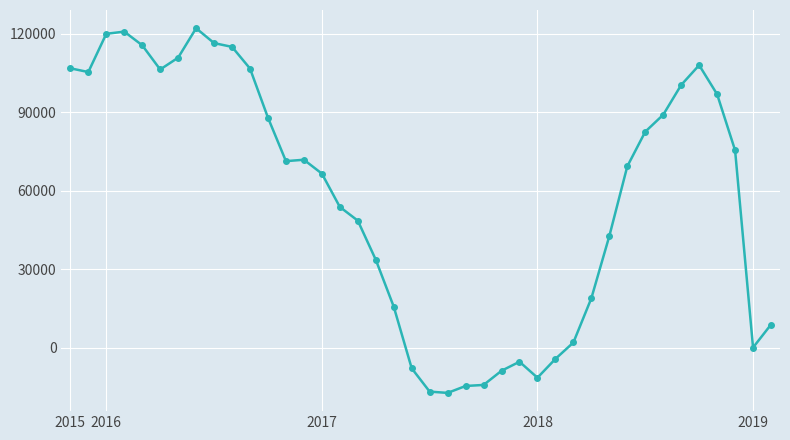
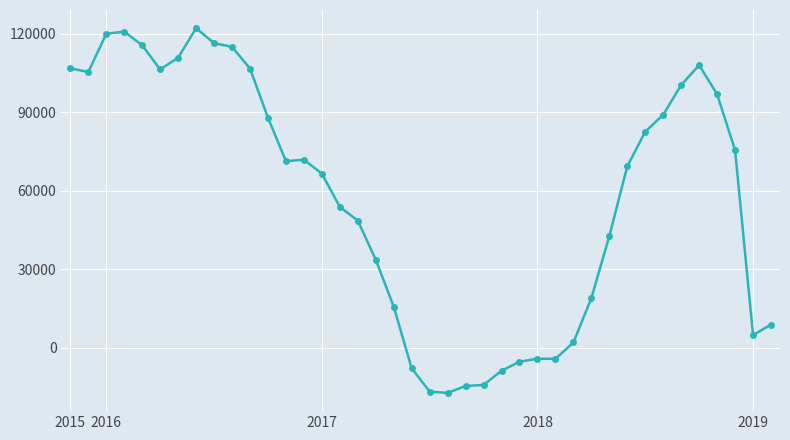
2018: -11000 -> -4000
2019: 0 -> 5000
